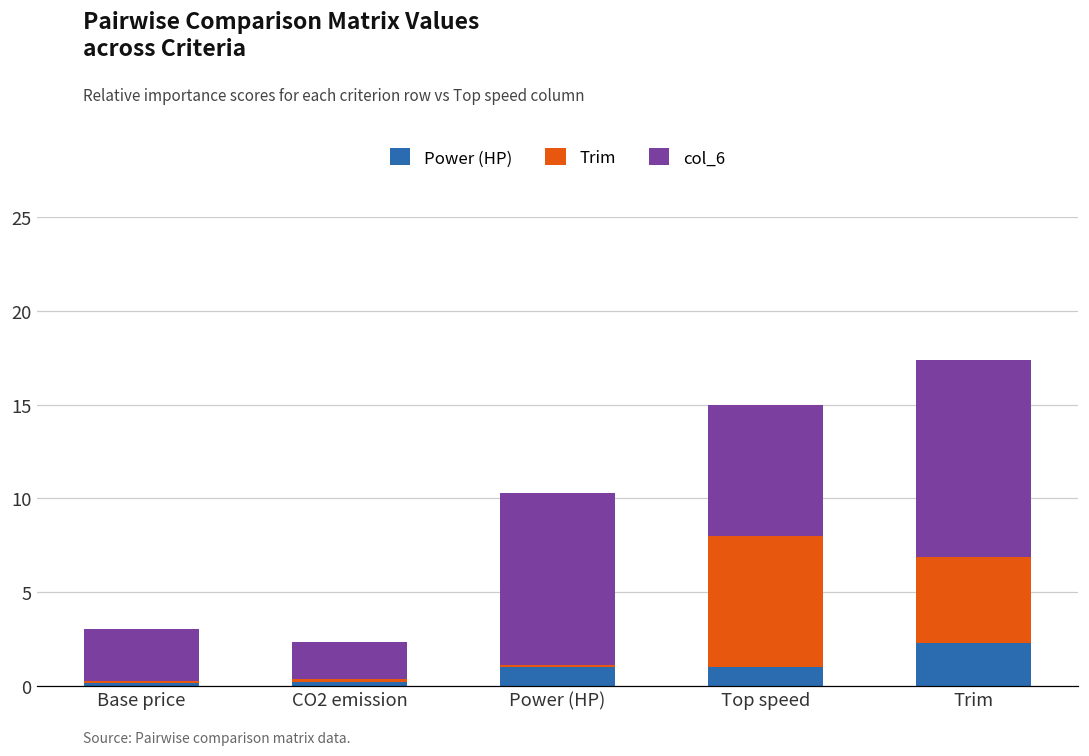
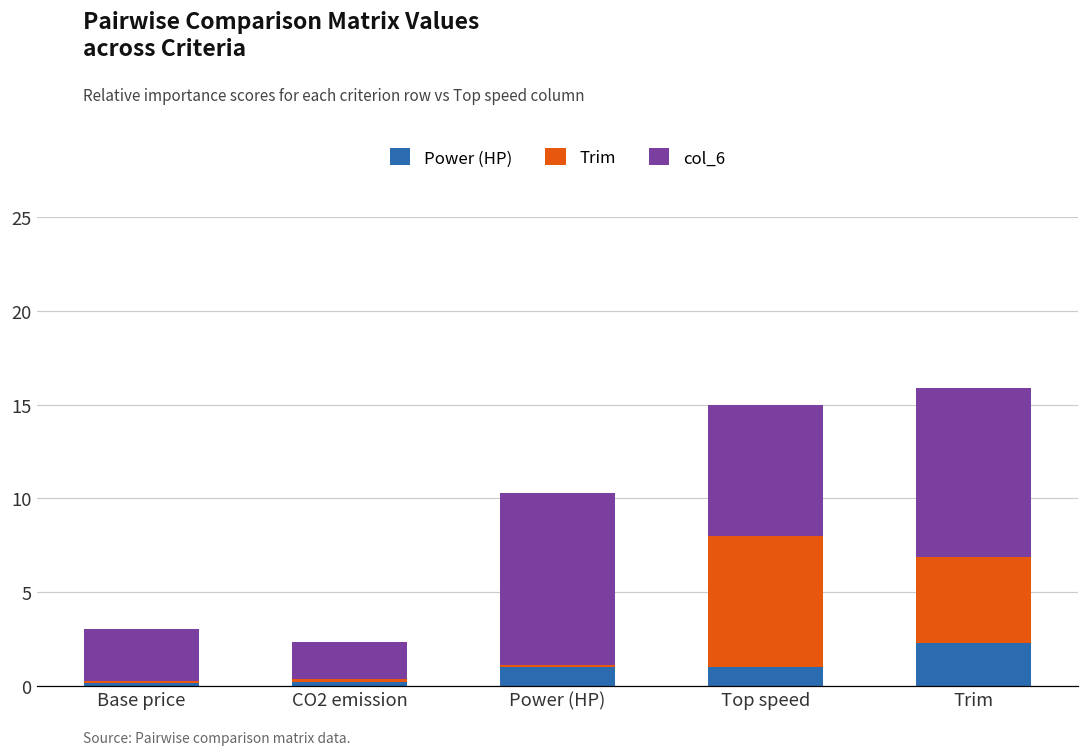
col_6, Trim: 10.5 -> 9.0
